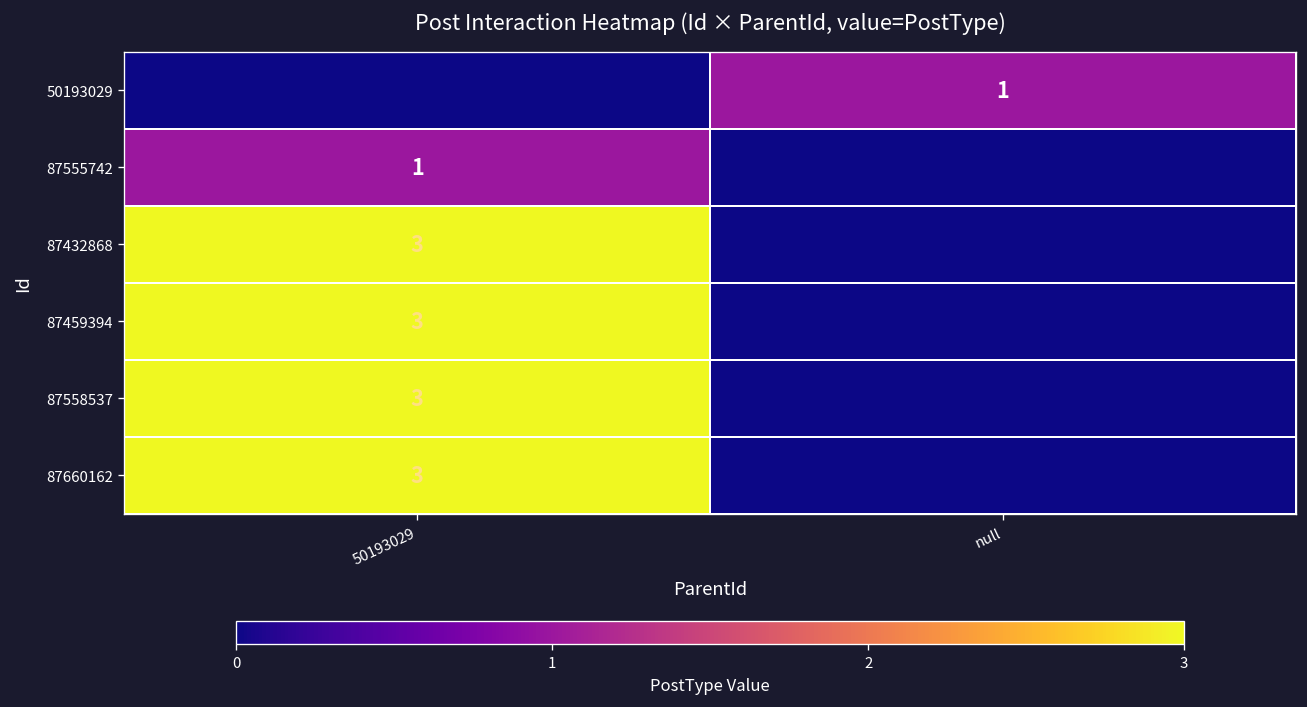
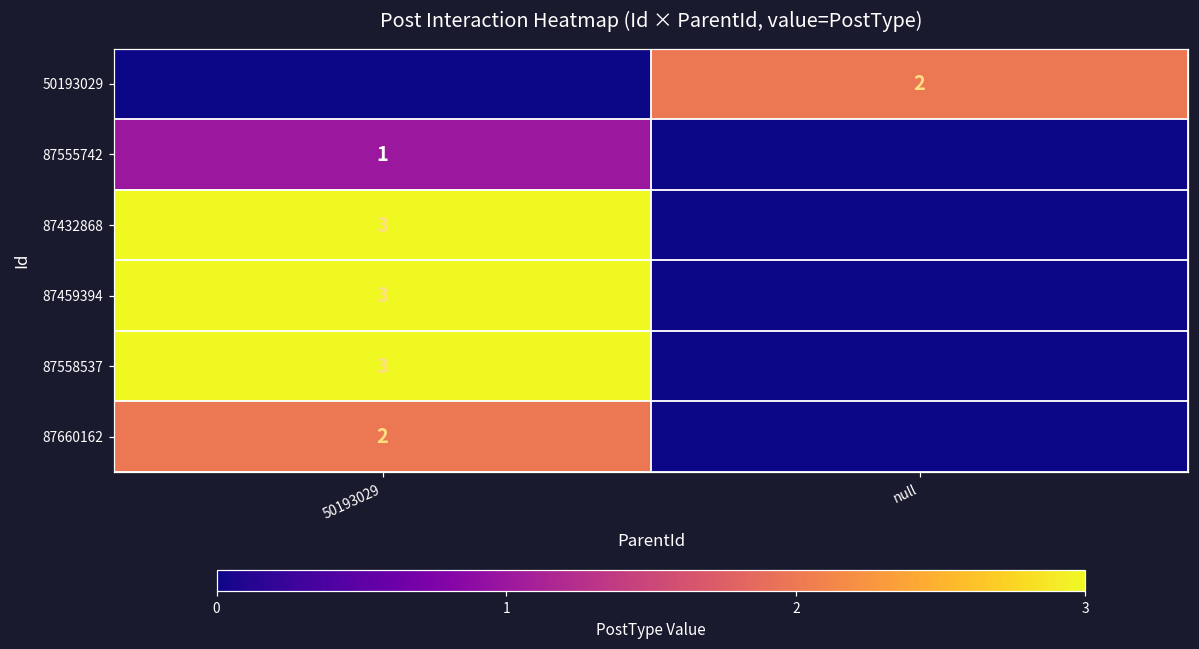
50193029, null: 1 -> 2
87660162, 50193029: 3 -> 2
